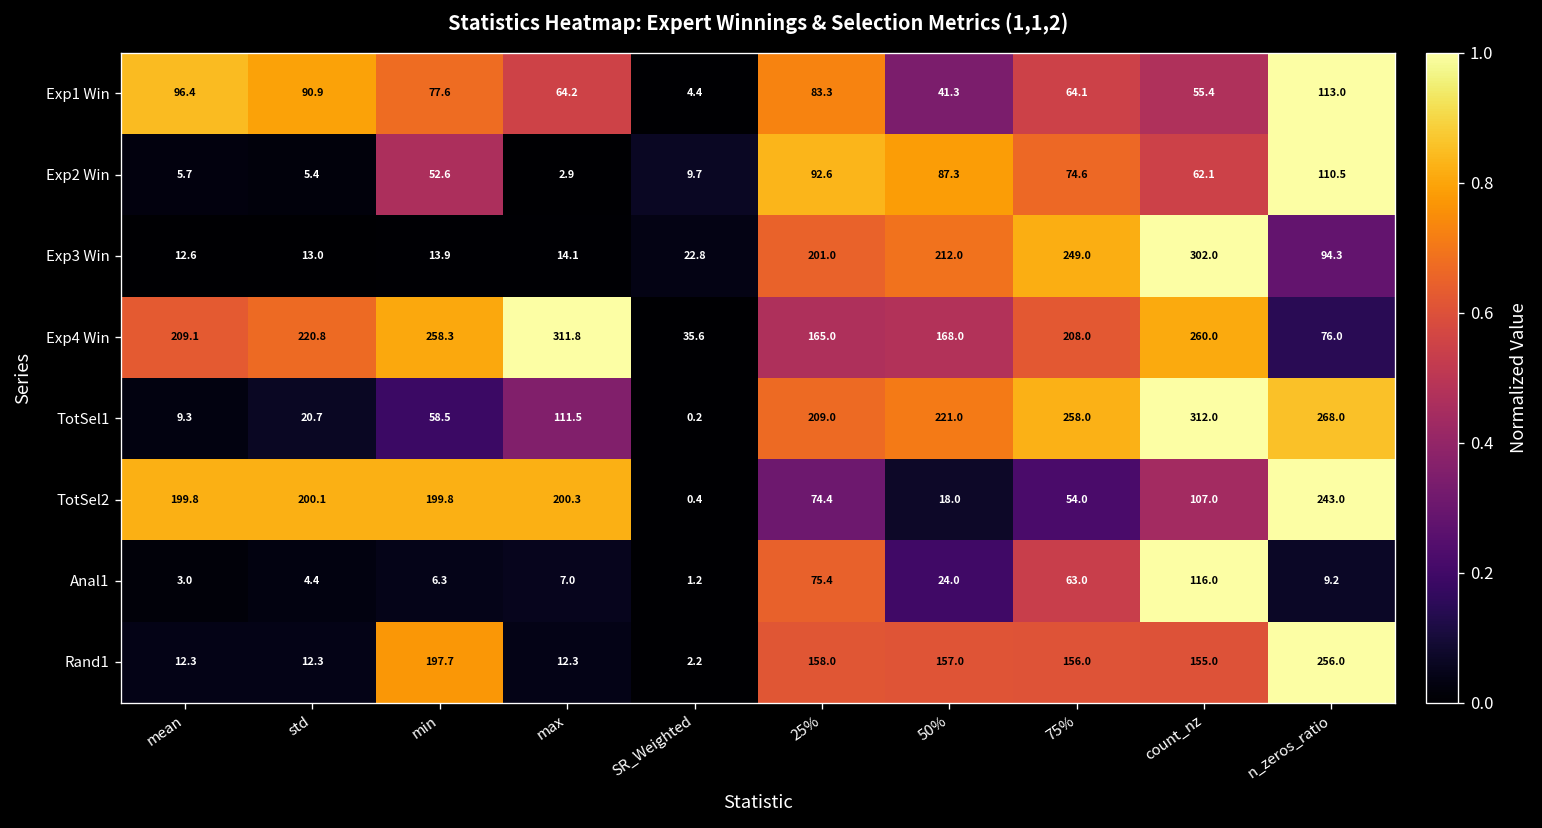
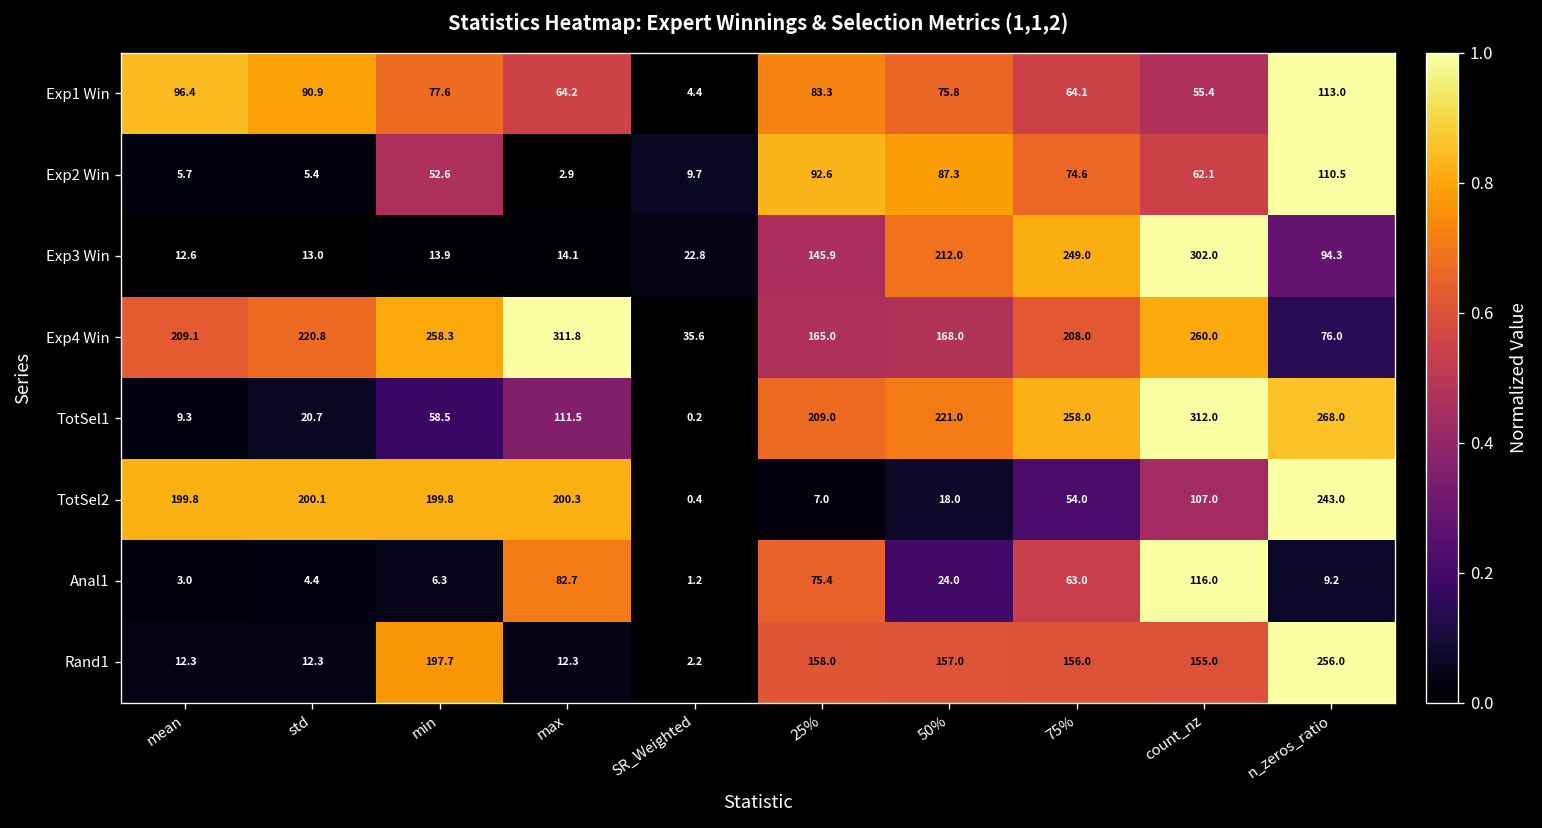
Exp1 Win, 50%: 41.3 -> 75.8
Exp3 Win, 25%: 201.0 -> 145.9
TotSel2, 25%: 74.4 -> 7.0
Anal1, max: 7.0 -> 82.7
